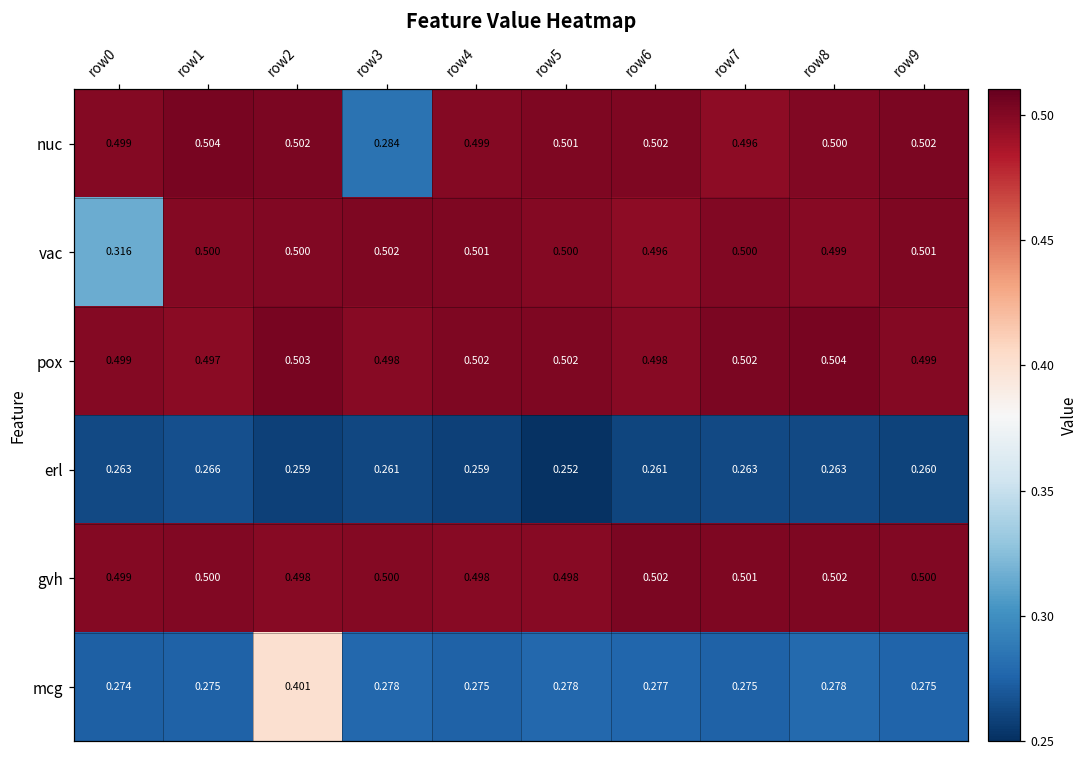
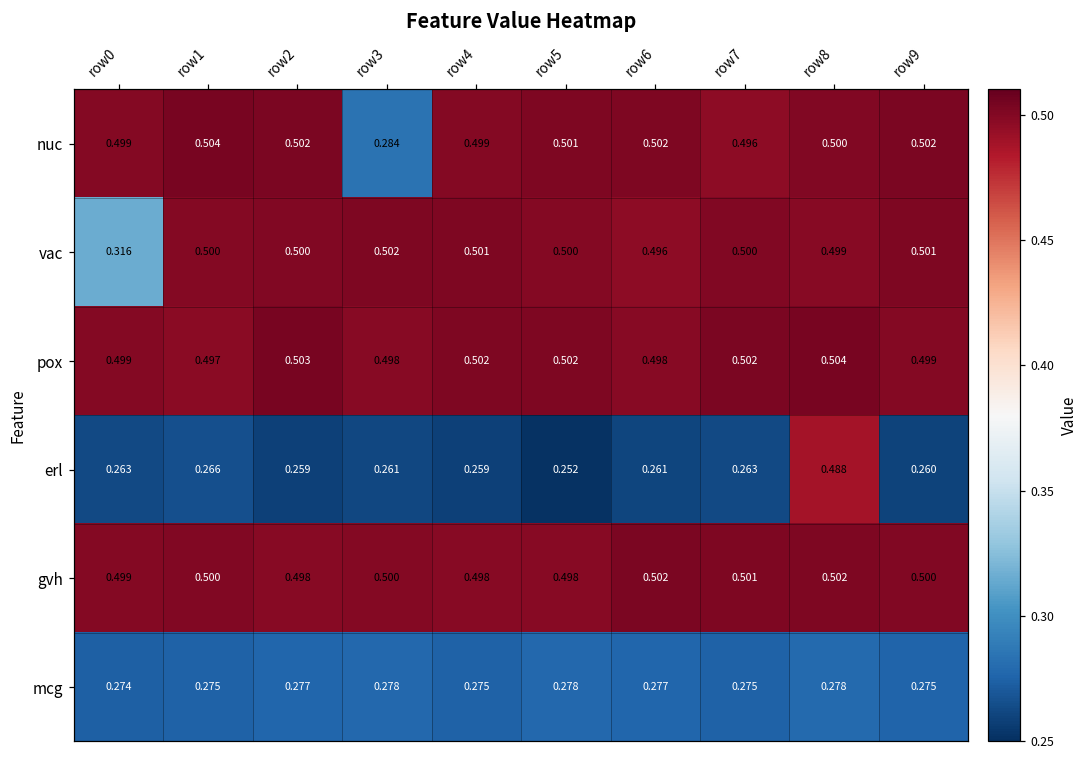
erl, row8: 0.263 -> 0.488
mcg, row2: 0.401 -> 0.277
